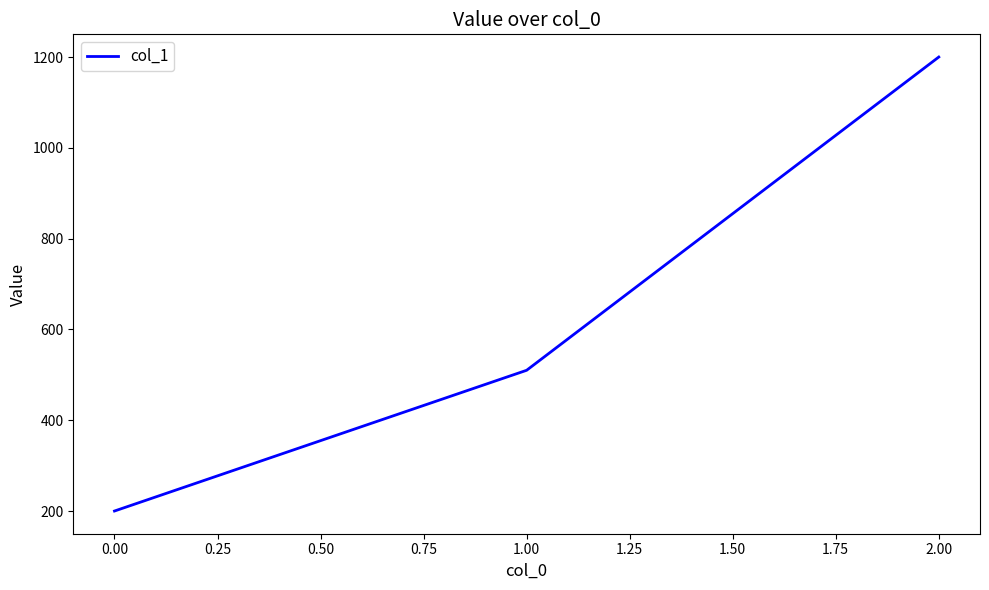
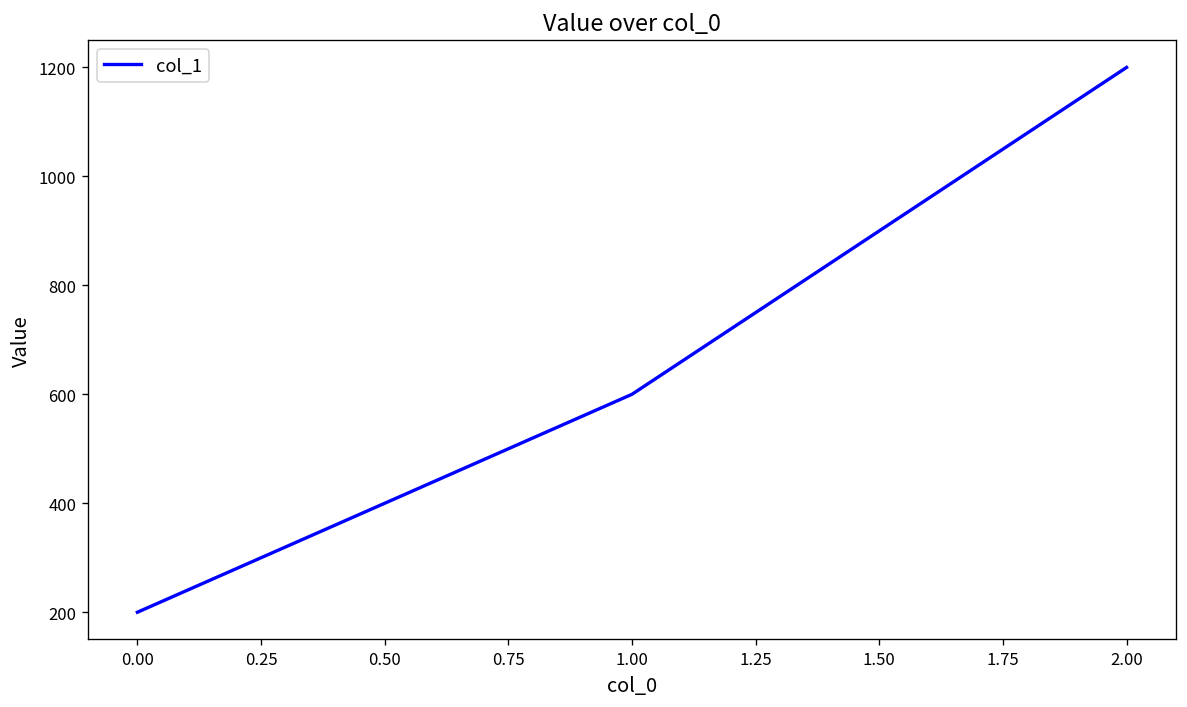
1.00: 510 -> 600
